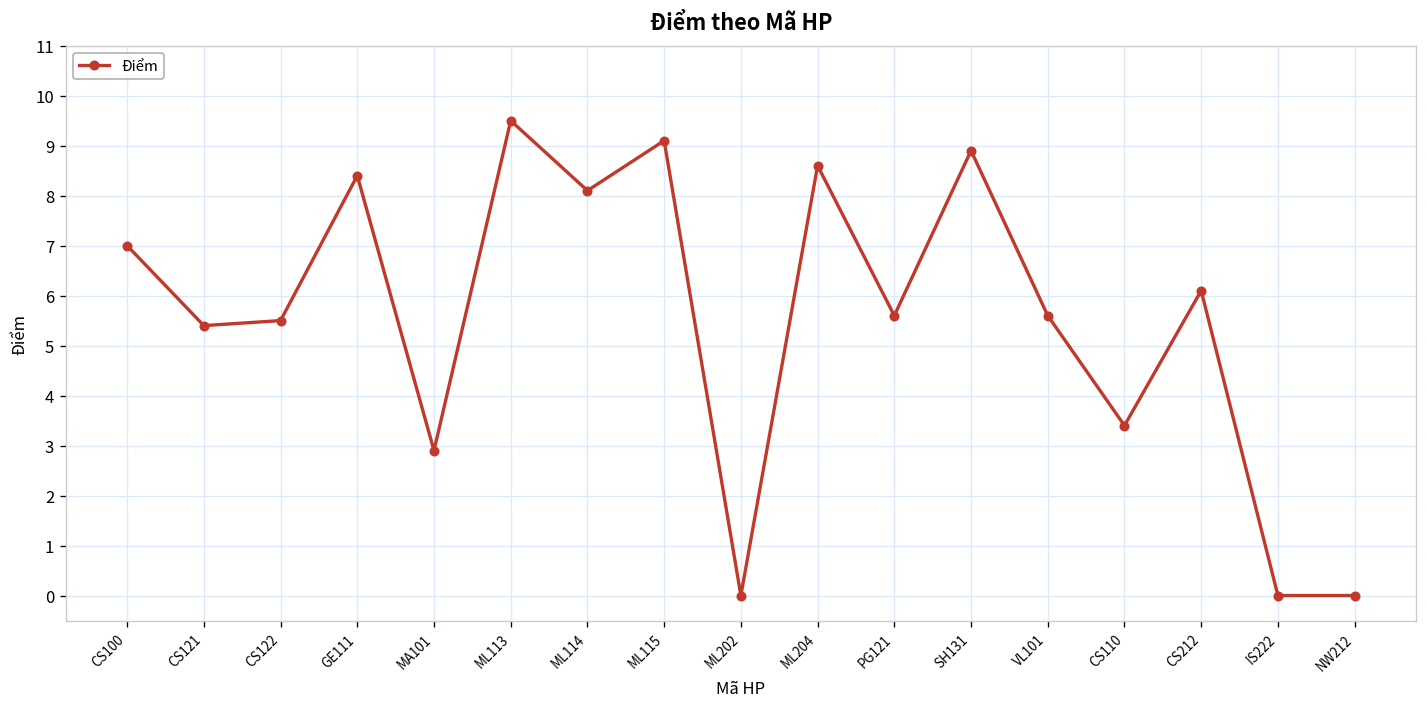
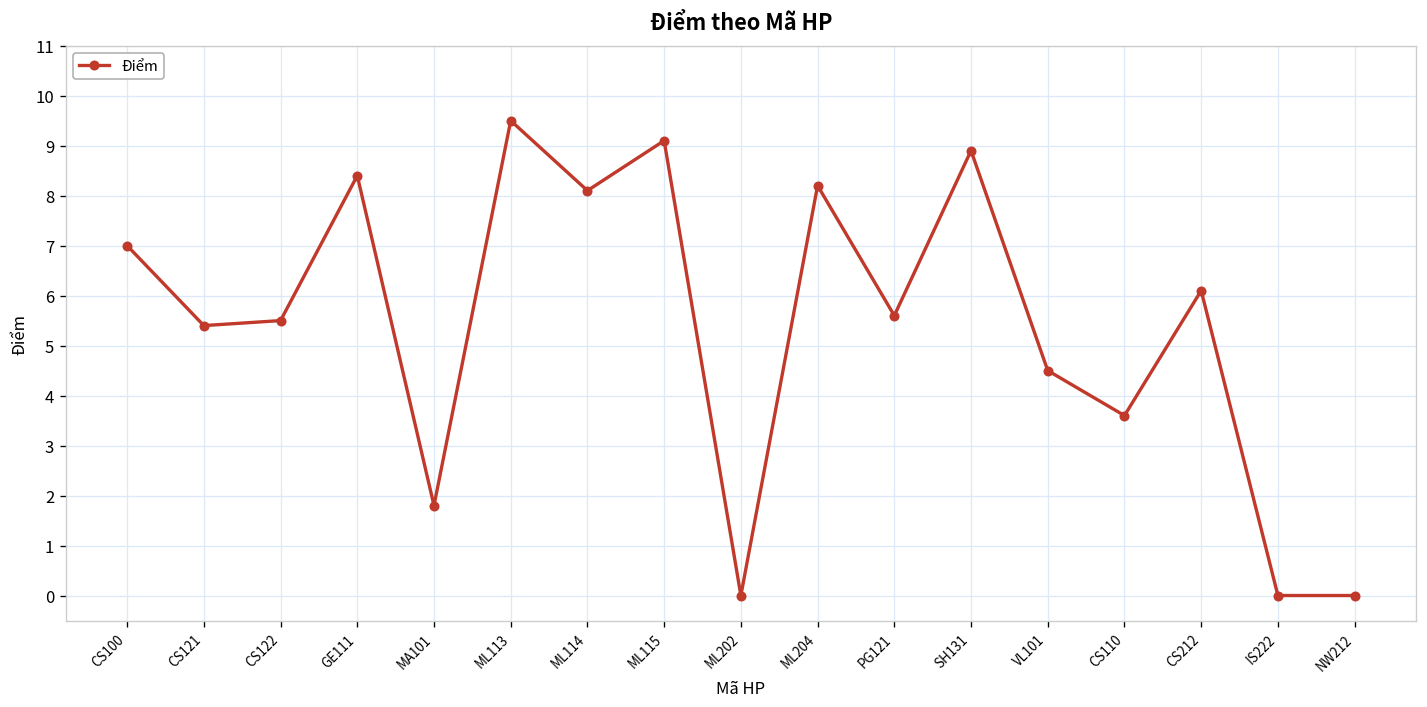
MA101: 2.9 -> 1.8
ML204: 8.6 -> 8.2
VL101: 5.6 -> 4.5
CS110: 3.4 -> 3.6
